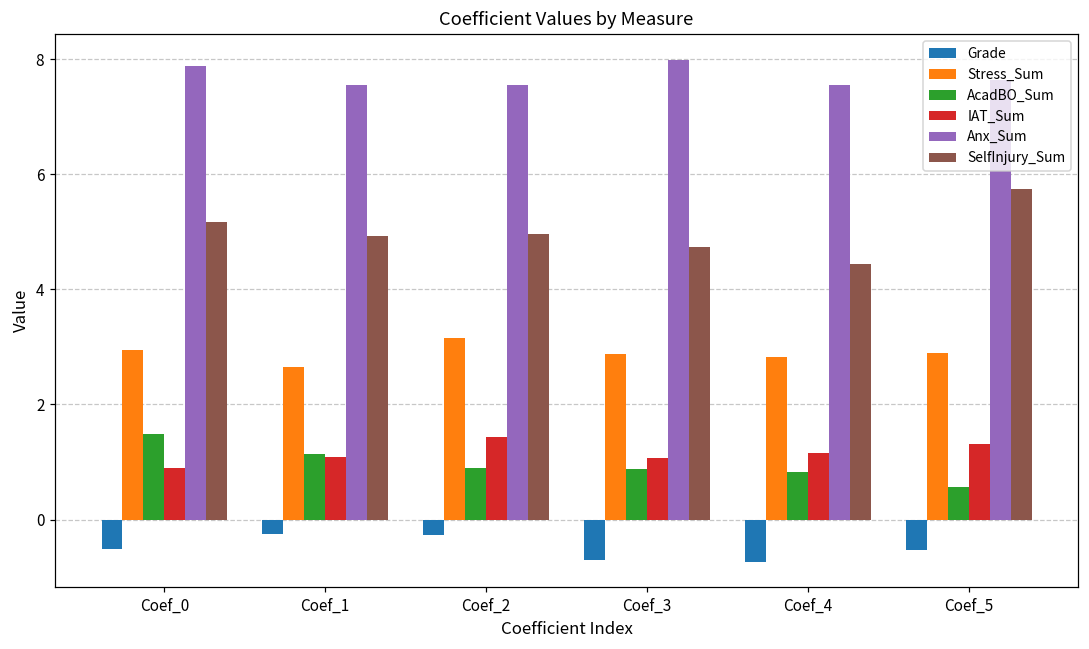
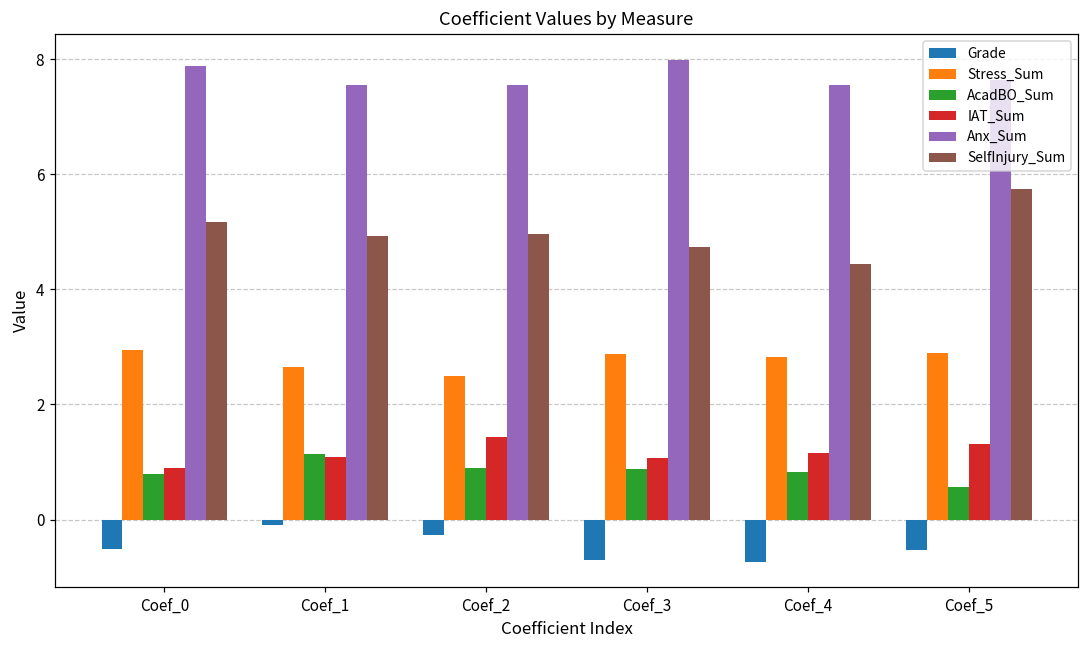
AcadBO_Sum, Coef_0: 1.5 -> 0.8
Grade, Coef_1: -0.3 -> -0.1
Stress_Sum, Coef_2: 3.1 -> 2.5
